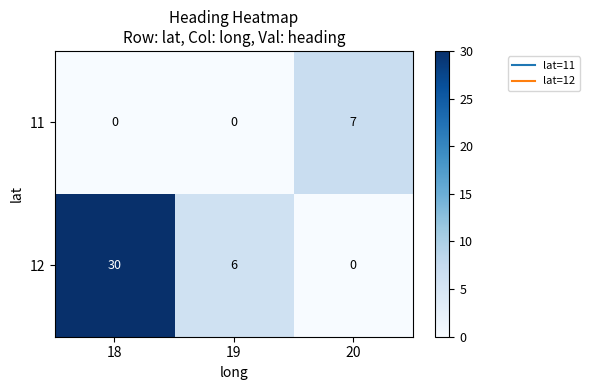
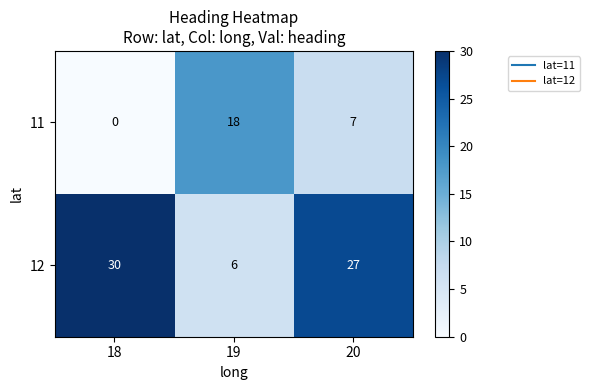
11, 19: 0 -> 18
12, 20: 0 -> 27
